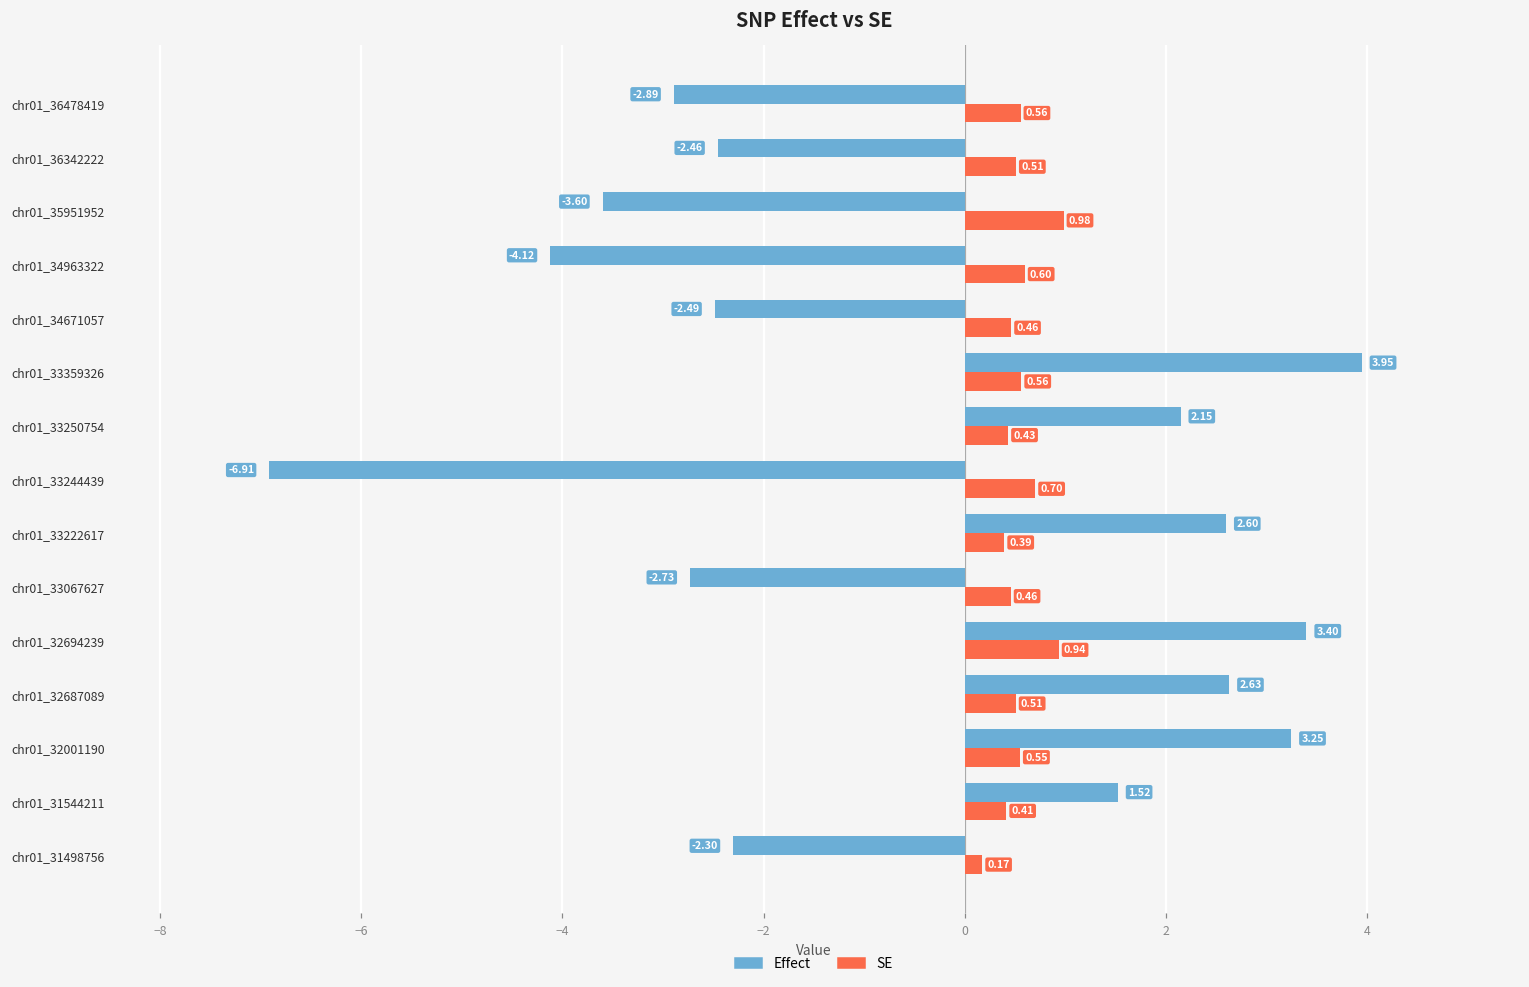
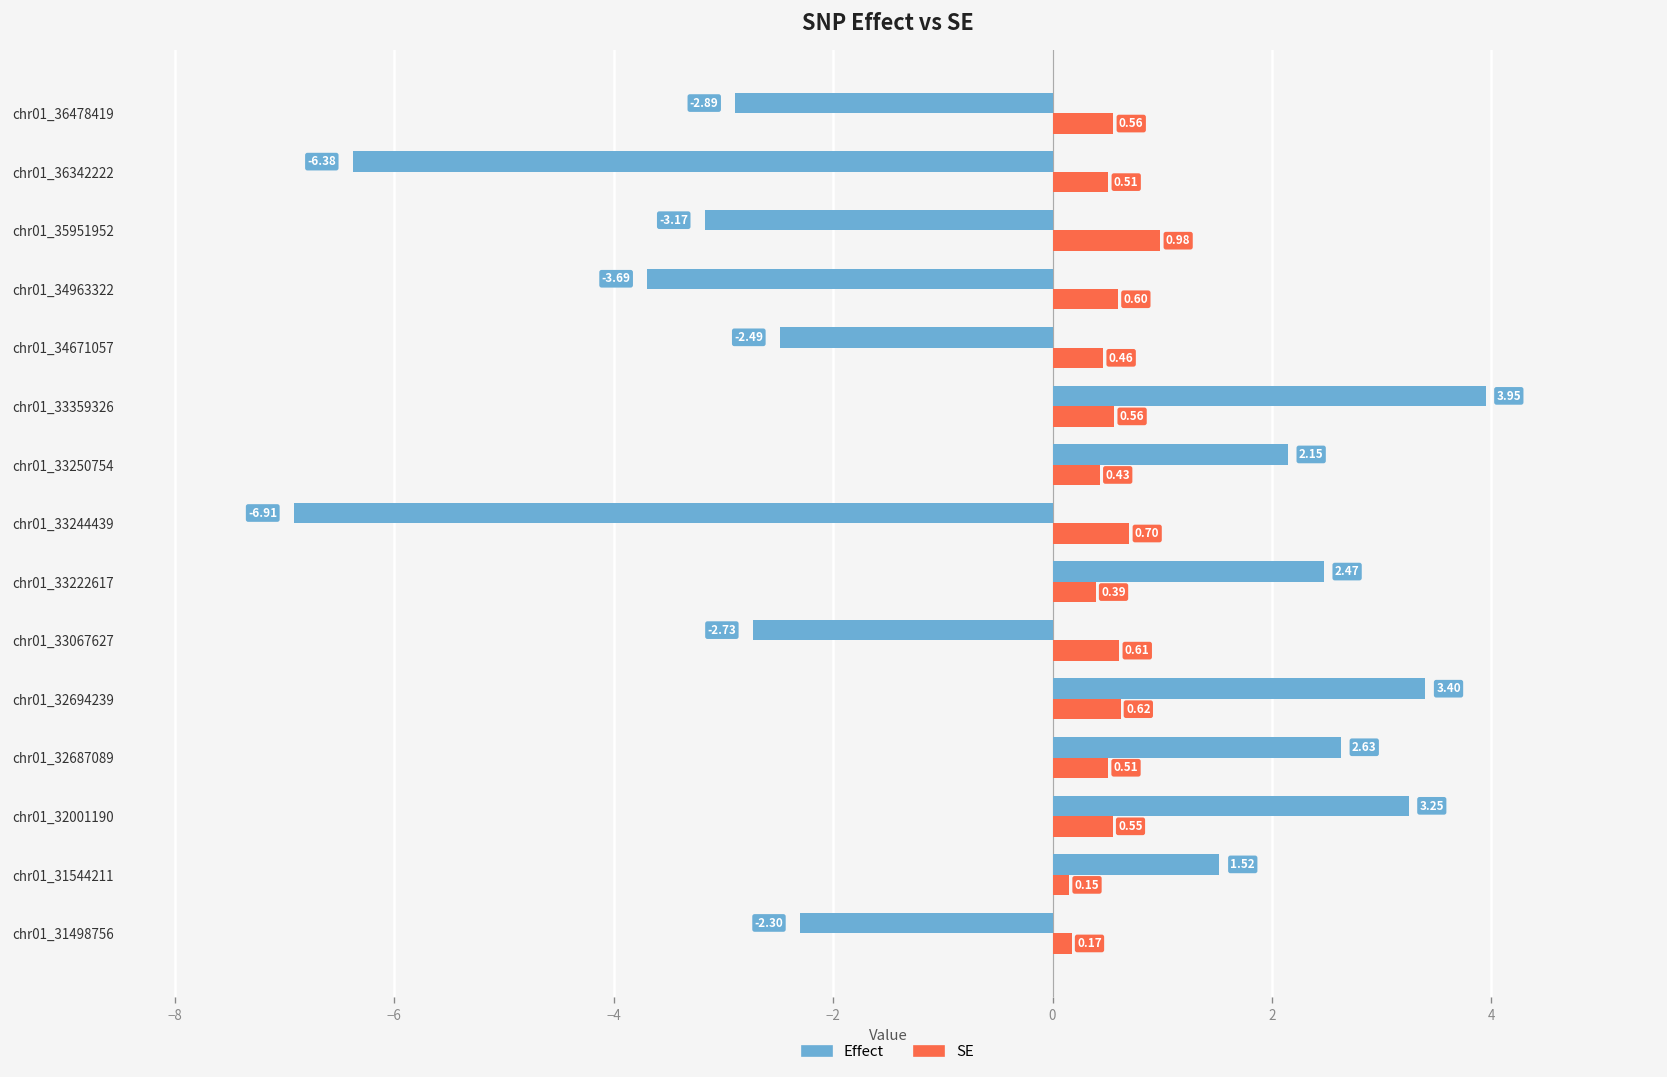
Effect, chr01_36342222: -2.46 -> -6.38
Effect, chr01_35951952: -3.60 -> -3.17
Effect, chr01_34963322: -4.12 -> -3.69
Effect, chr01_33222617: 2.60 -> 2.47
SE, chr01_33067627: 0.46 -> 0.61
SE, chr01_32694239: 0.94 -> 0.62
SE, chr01_31544211: 0.41 -> 0.15
